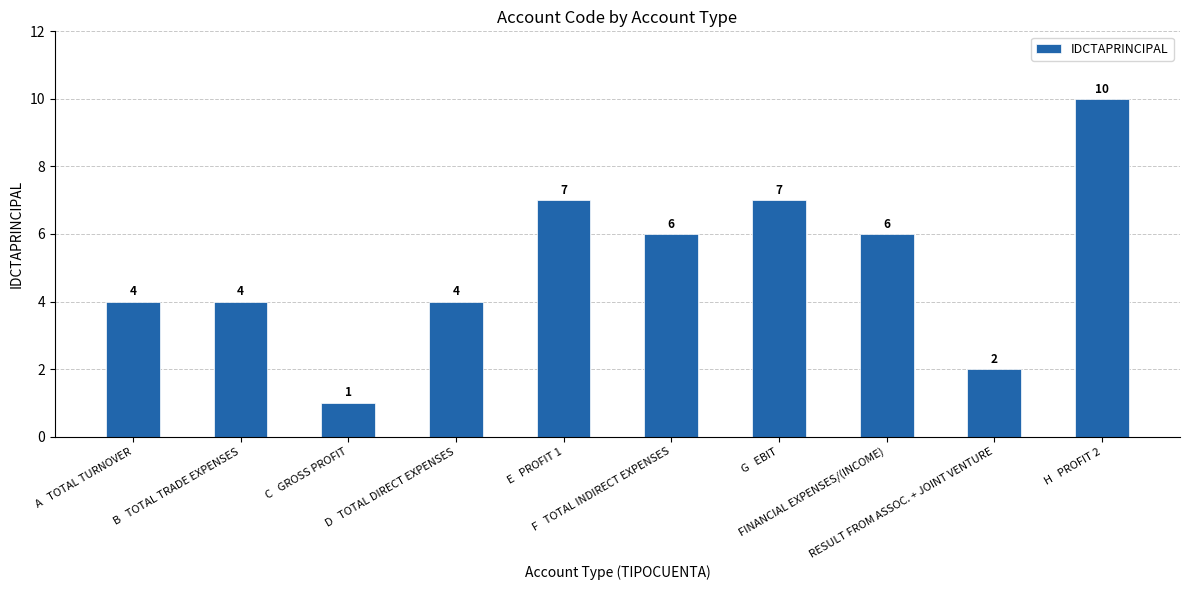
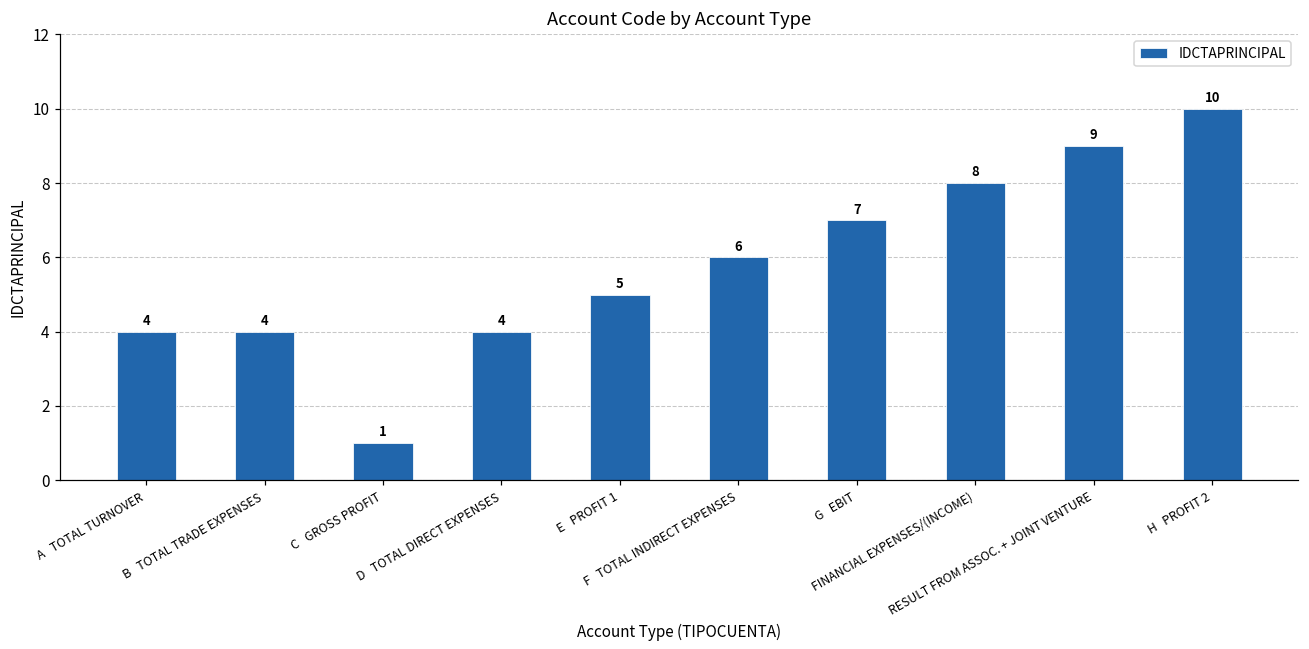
E PROFIT 1: 7 -> 5
FINANCIAL EXPENSES/(INCOME): 6 -> 8
RESULT FROM ASSOC. + JOINT VENTURE: 2 -> 9
